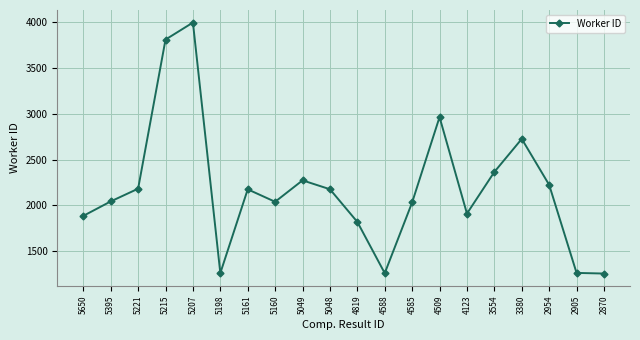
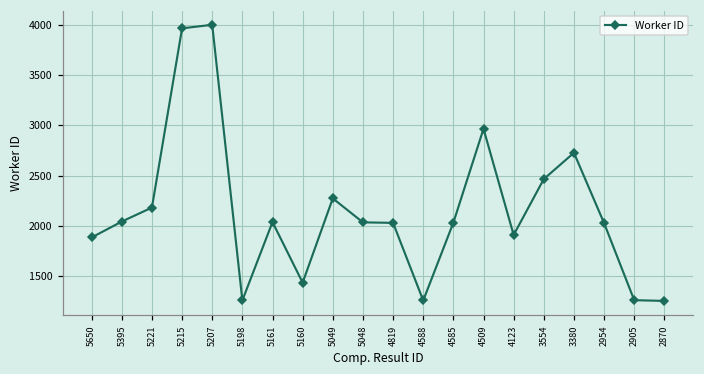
5215: 3800 -> 4000
5161: 2200 -> 2000
5160: 2000 -> 1400
5048: 2200 -> 2000
4819: 1800 -> 2000
3554: 2400 -> 2500
2954: 2200 -> 2000
